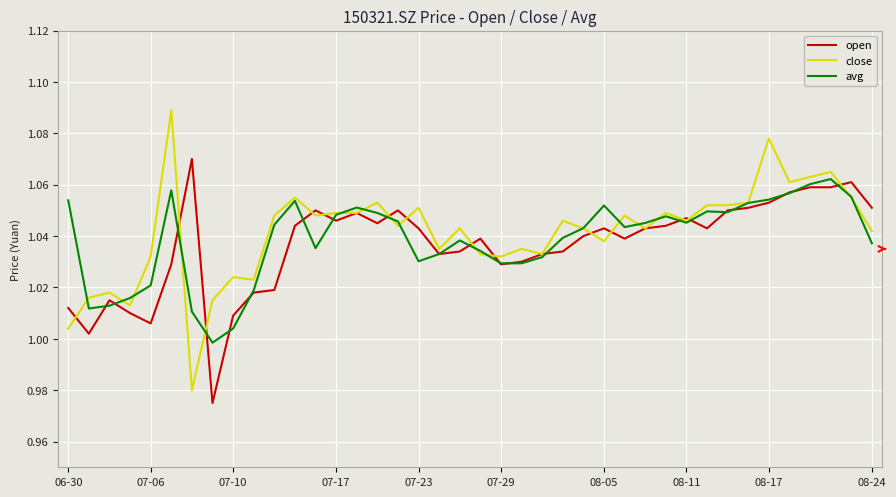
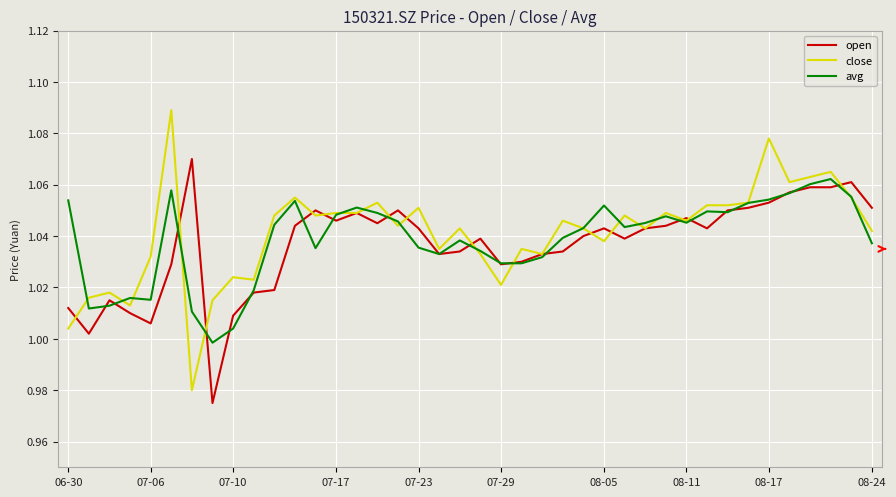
avg, 07-06: 1.021 -> 1.015
avg, 07-23: 1.030 -> 1.036
close, 07-29: 1.032 -> 1.021
